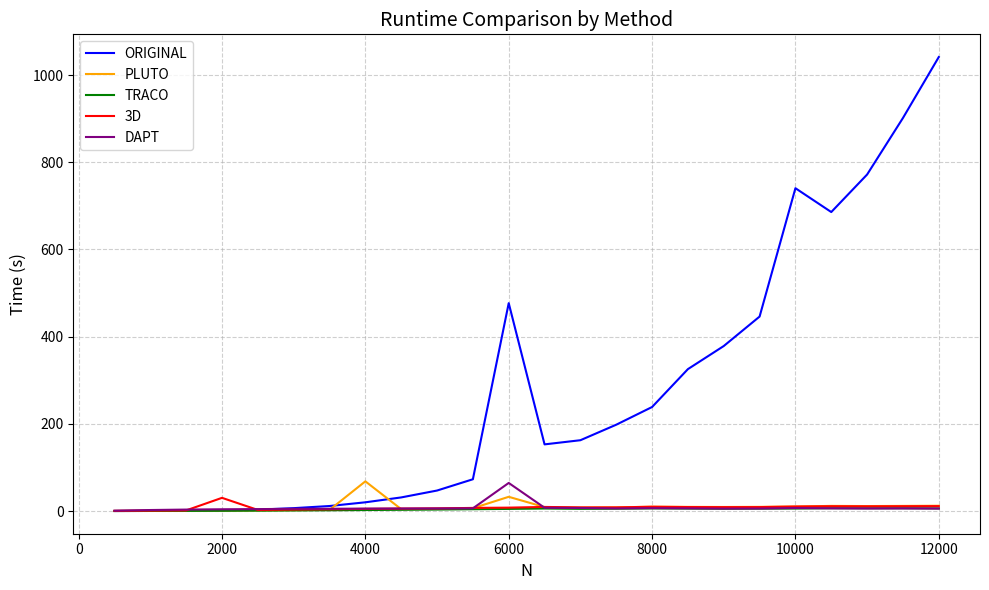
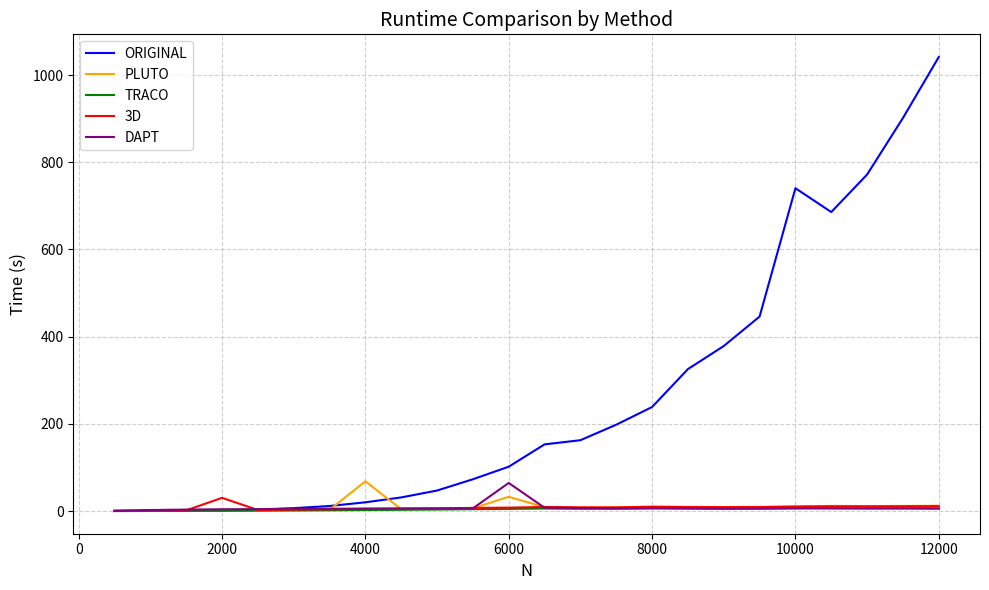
ORIGINAL, 6000: 480 -> 100
